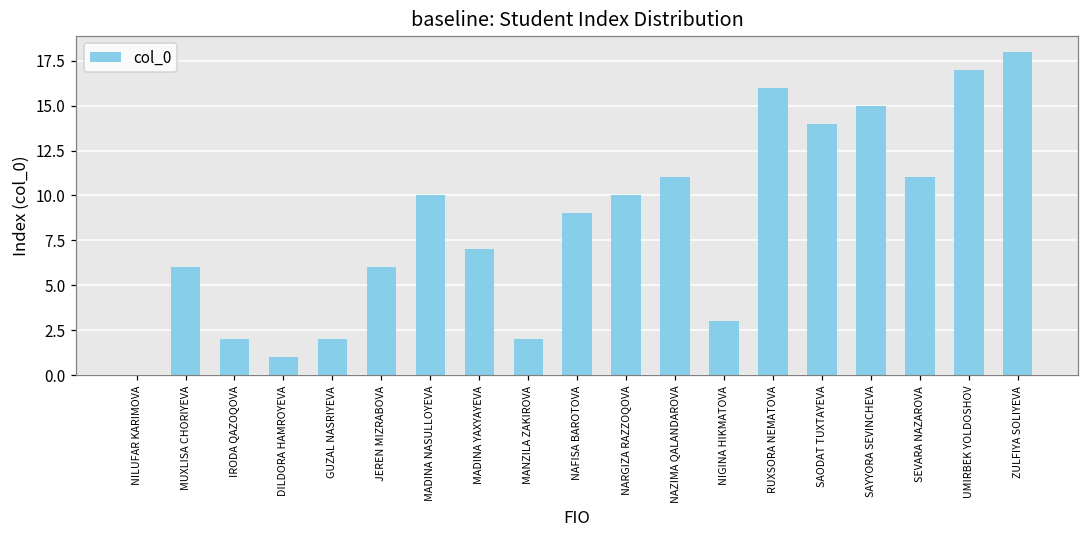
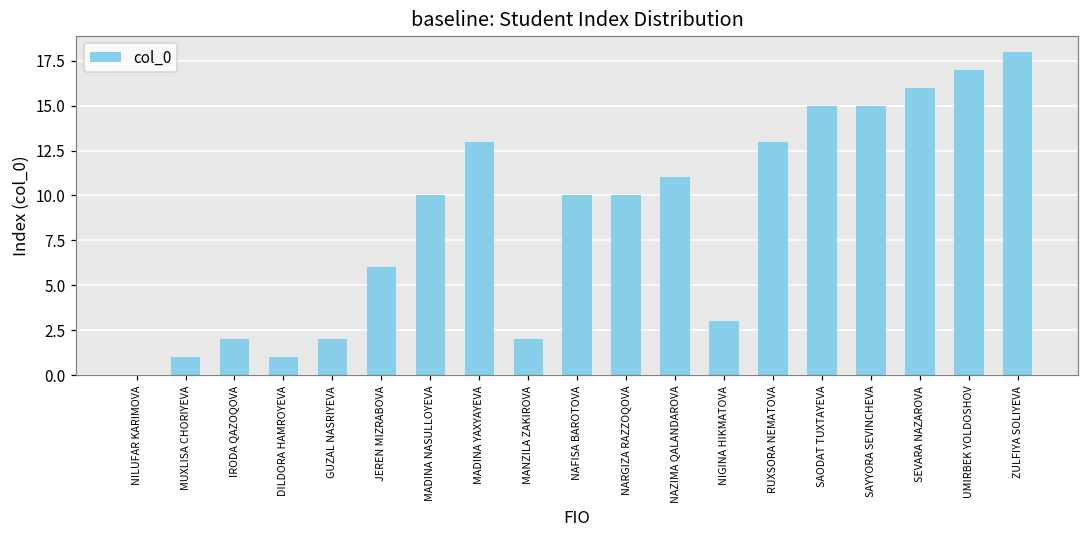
MUXLISA CHORIYEVA: 6 -> 1
MADINA YAXYAYEVA: 7 -> 13
NAFISA BAROTOVA: 9 -> 10
RUXSORA NEMATOVA: 16 -> 13
SAODAT TUXTAYEVA: 14 -> 15
SEVARA NAZAROVA: 11 -> 16
